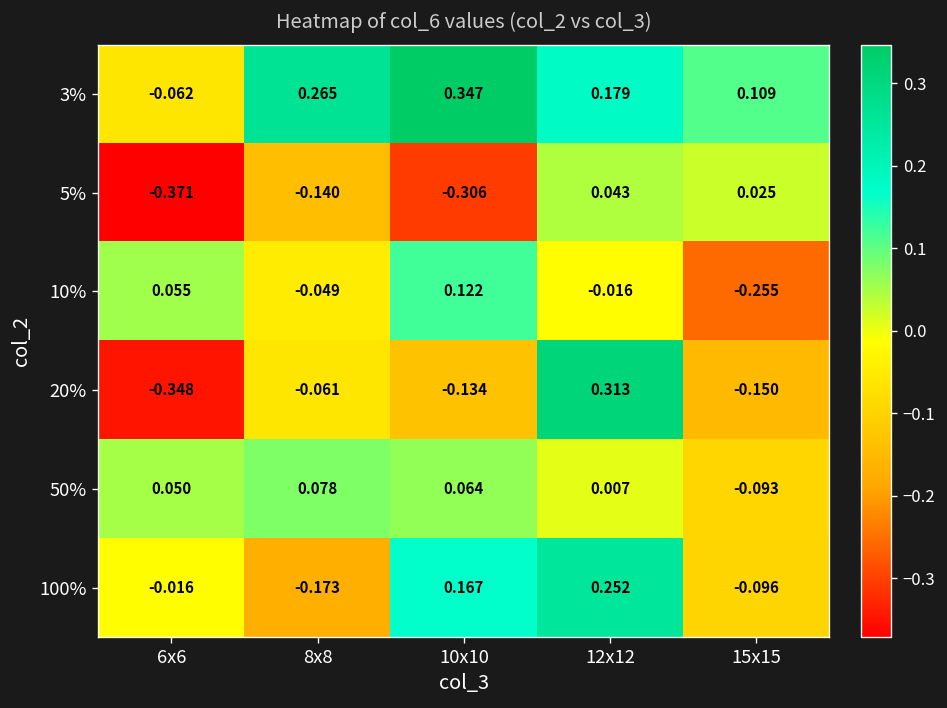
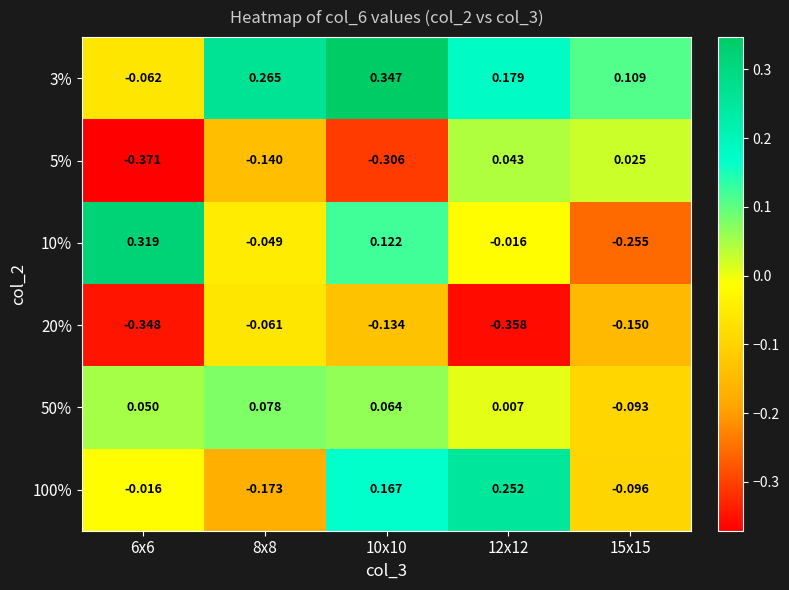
10%, 6x6: 0.055 -> 0.319
20%, 12x12: 0.313 -> -0.358
